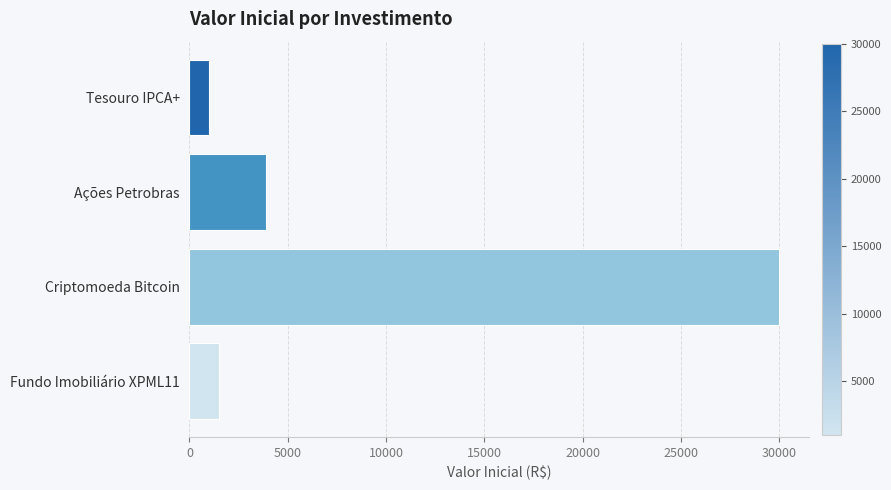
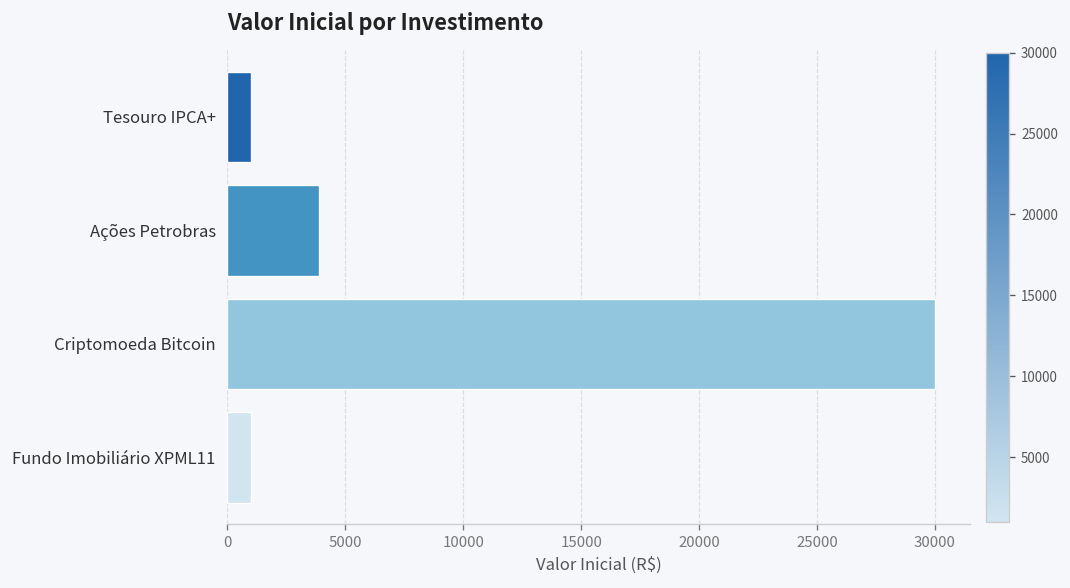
Fundo Imobiliário XPML11: 1500 -> 1000
